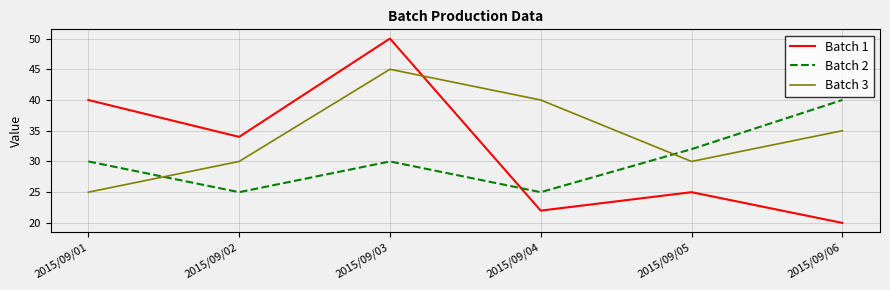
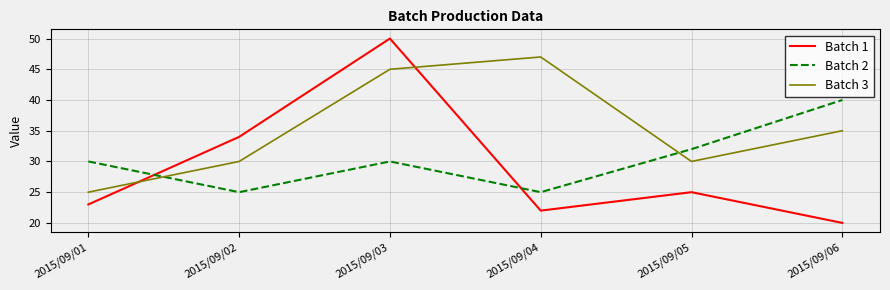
Batch 1, 2015/09/01: 40 -> 23
Batch 3, 2015/09/04: 40 -> 47
